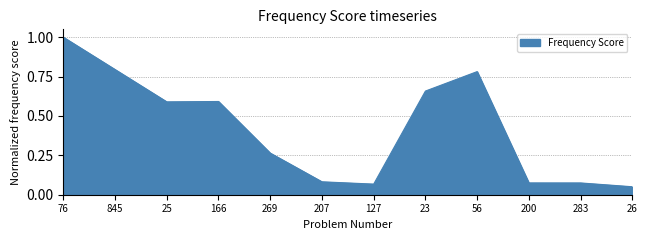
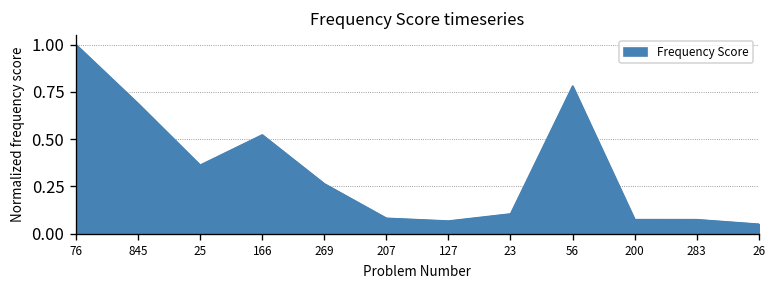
845: 0.79 -> 0.69
25: 0.59 -> 0.36
166: 0.59 -> 0.52
23: 0.66 -> 0.11
